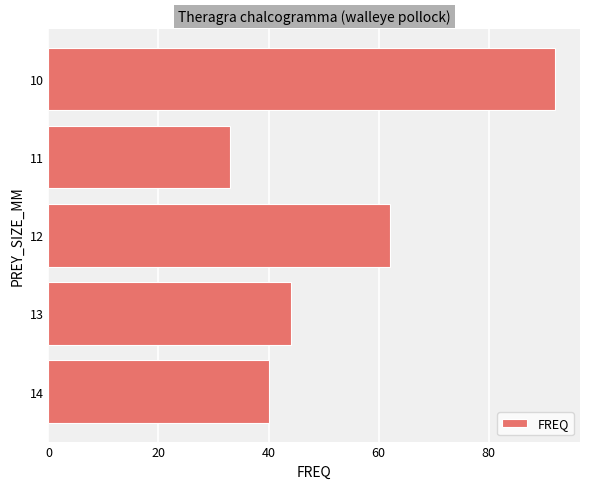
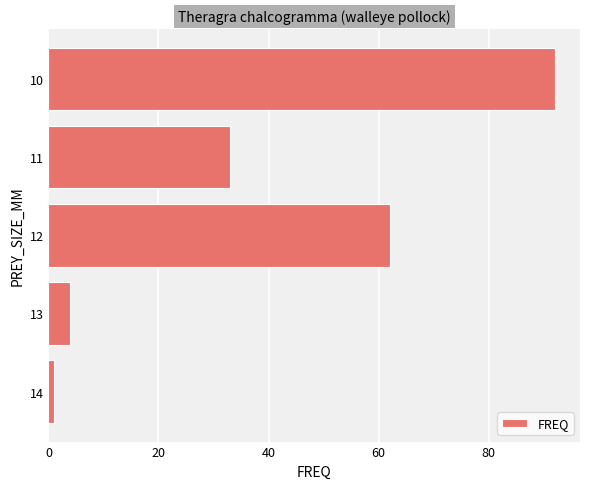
13: 44 -> 4
14: 40 -> 1
